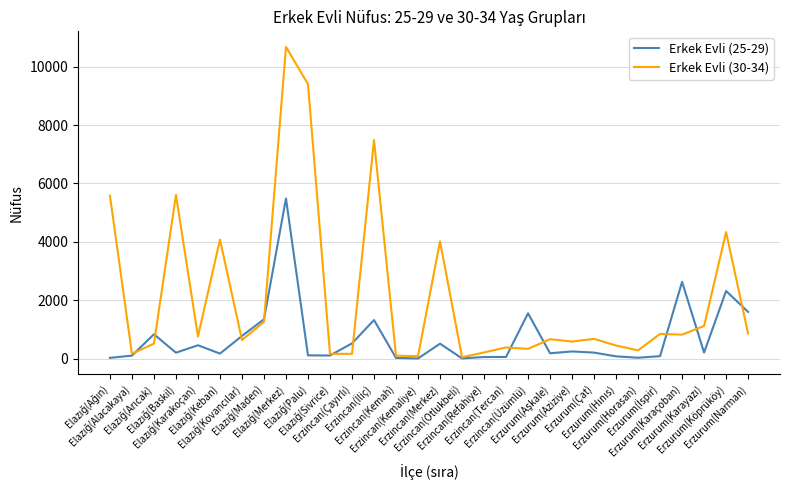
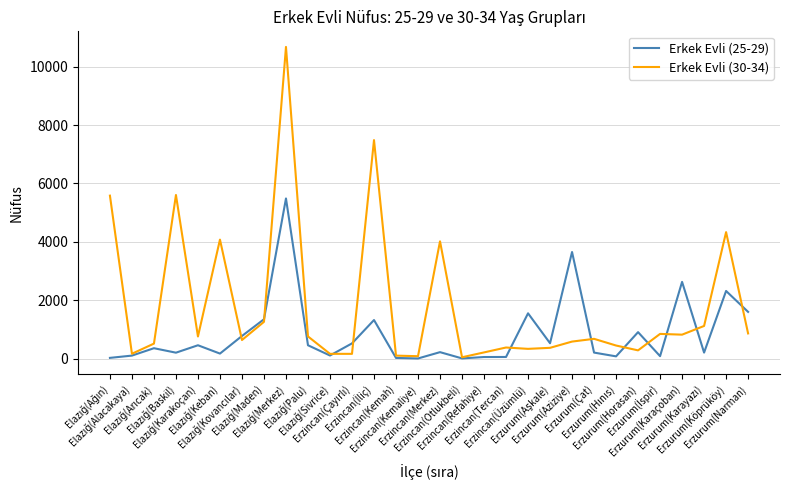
Erkek Evli (25-29), Elazığ(Arıcak): 800 -> 400
Erkek Evli (25-29), Elazığ(Palu): 100 -> 500
Erkek Evli (30-34), Elazığ(Palu): 9400 -> 800
Erkek Evli (25-29), Erzincan(Merkez): 500 -> 200
Erkek Evli (25-29), Erzurum(Aşkale): 200 -> 500
Erkek Evli (30-34), Erzurum(Aşkale): 700 -> 400
Erkek Evli (25-29), Erzurum(Aziziye): 200 -> 3700
Erkek Evli (25-29), Erzurum(Horasan): 0 -> 900
